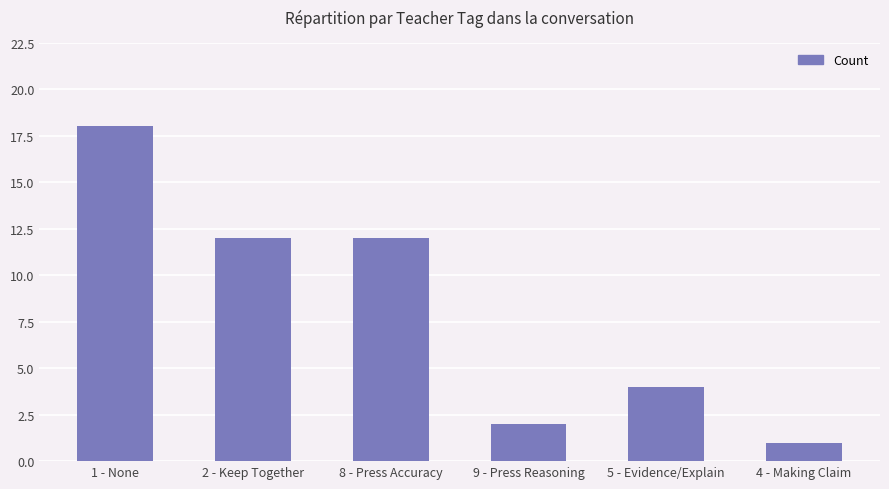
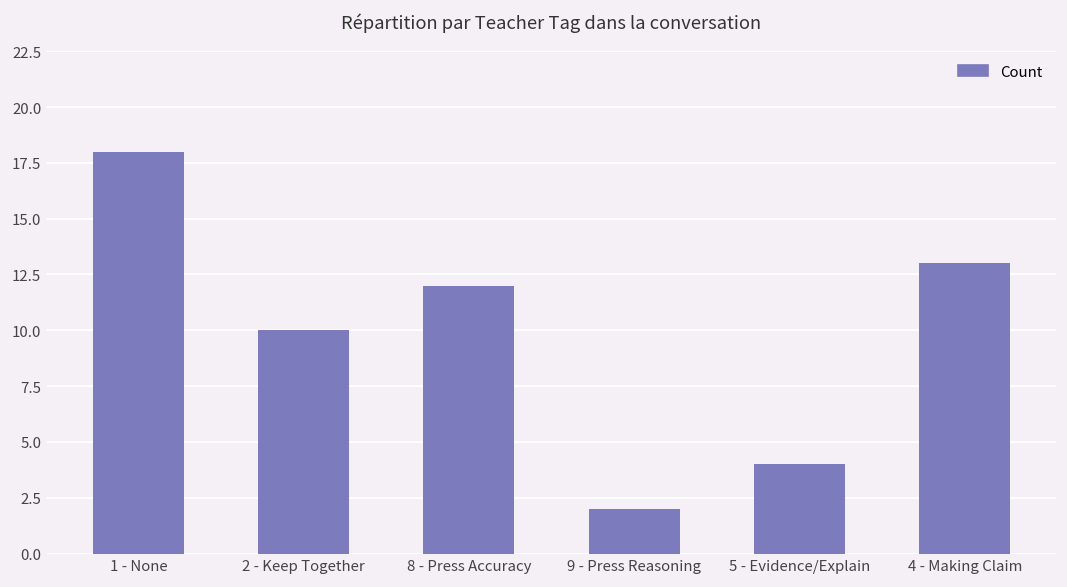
2 - Keep Together: 12 -> 10
4 - Making Claim: 1 -> 13
